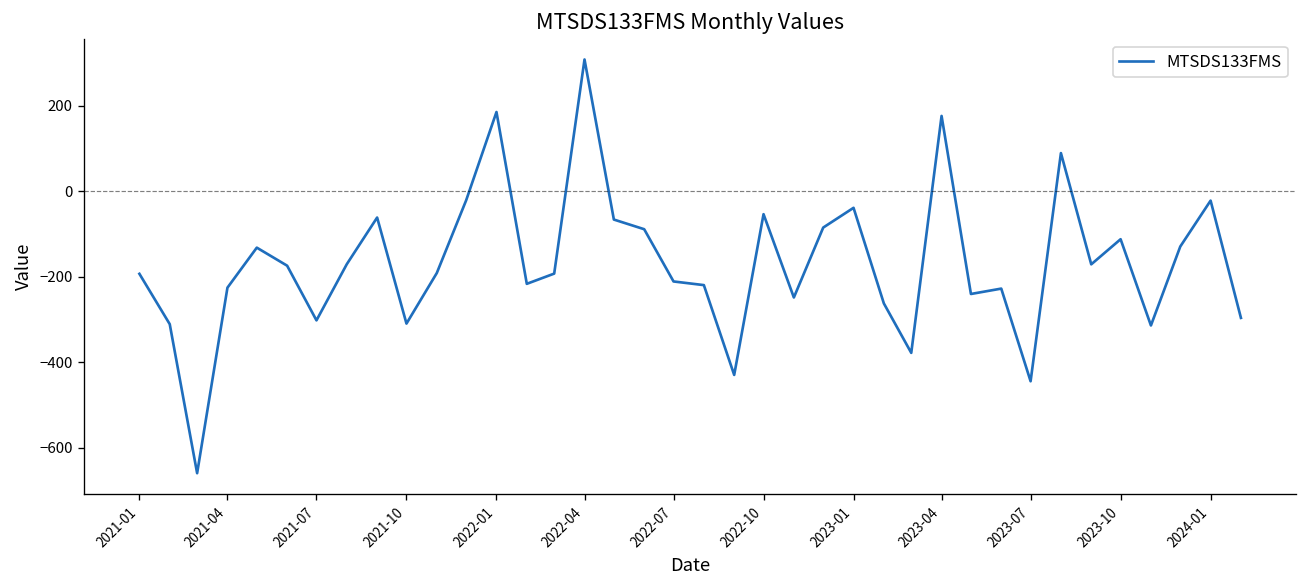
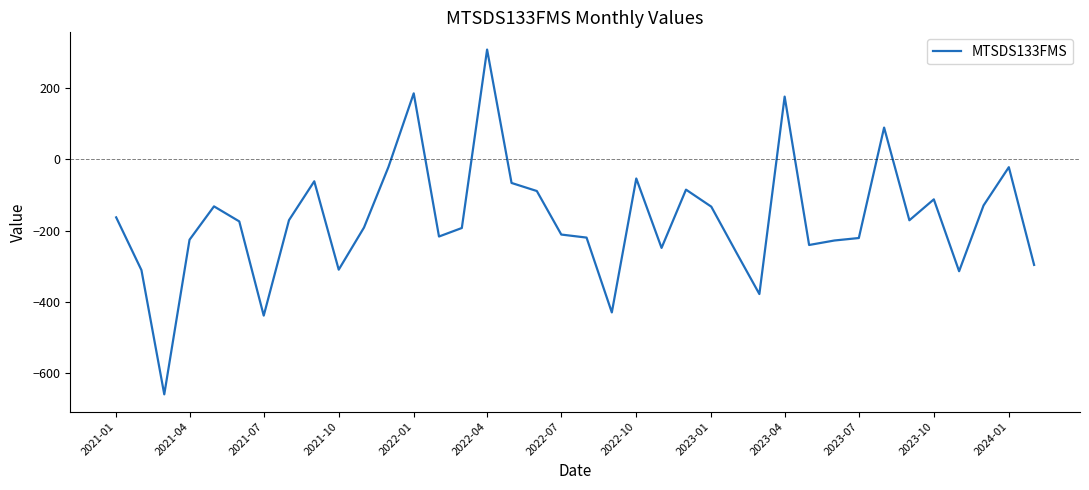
2021-01: -190 -> -160
2021-07: -300 -> -440
2023-01: -40 -> -130
2023-07: -440 -> -220
